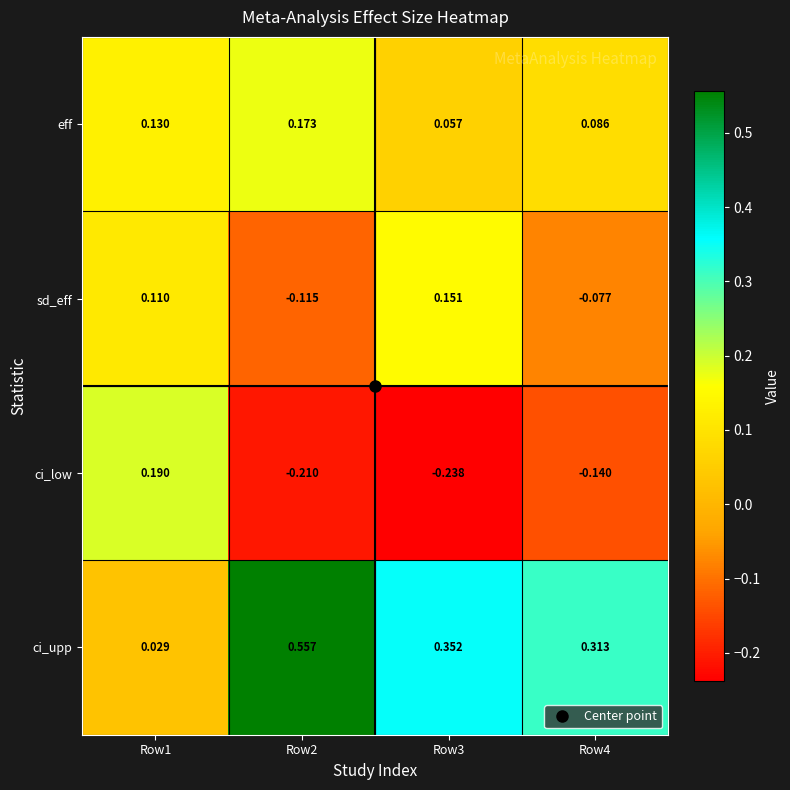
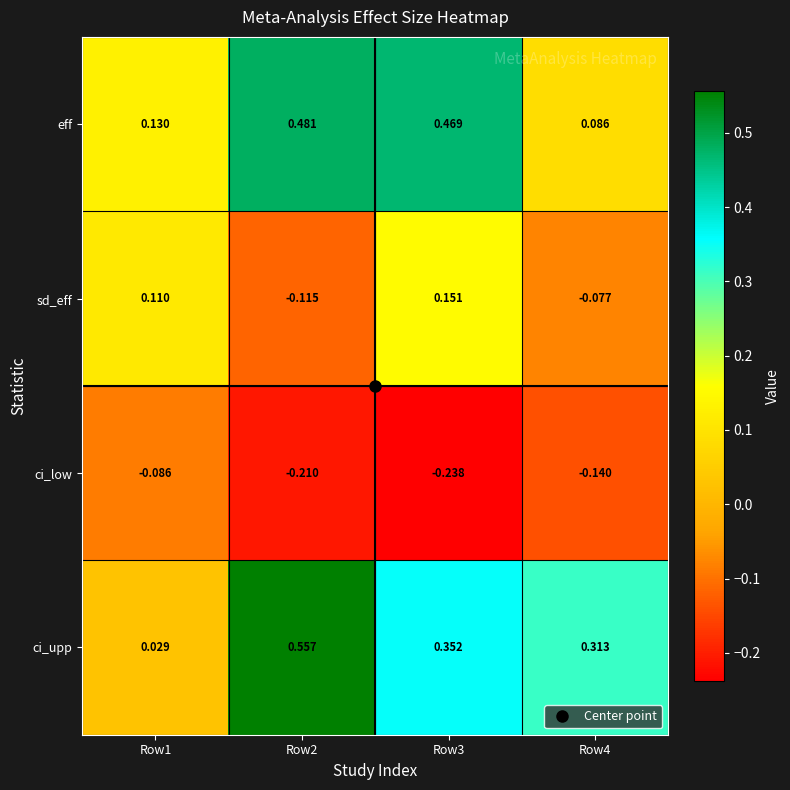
eff, Row2: 0.173 -> 0.481
eff, Row3: 0.057 -> 0.469
ci_low, Row1: 0.190 -> -0.086
